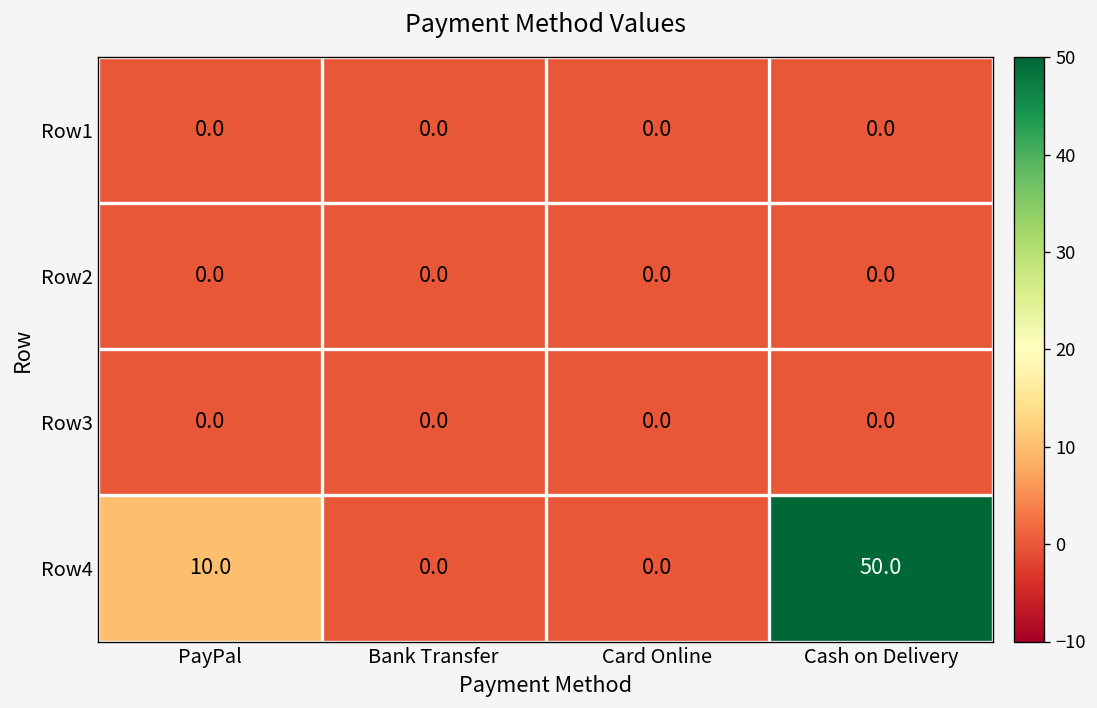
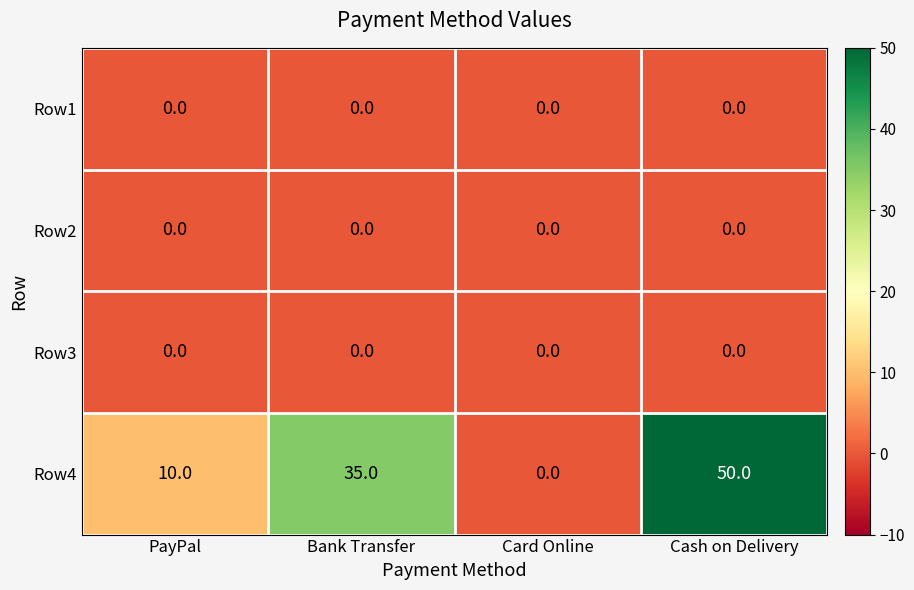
Row4, Bank Transfer: 0.0 -> 35.0
